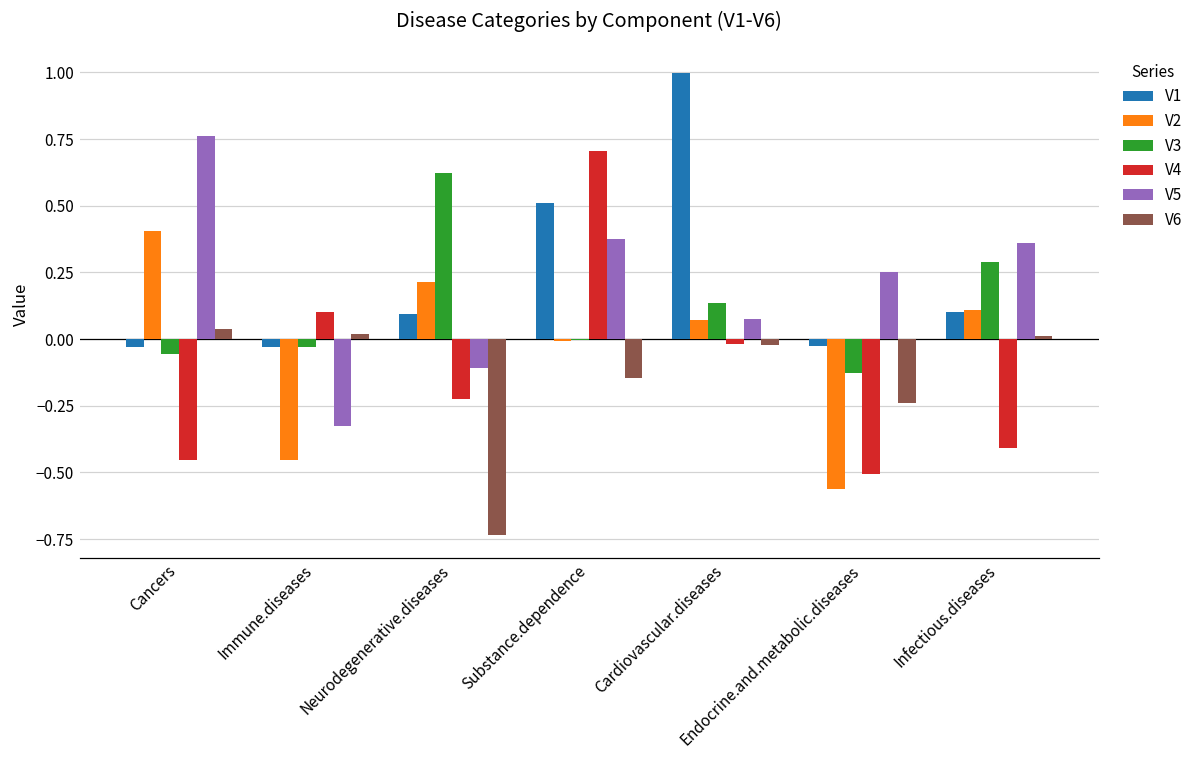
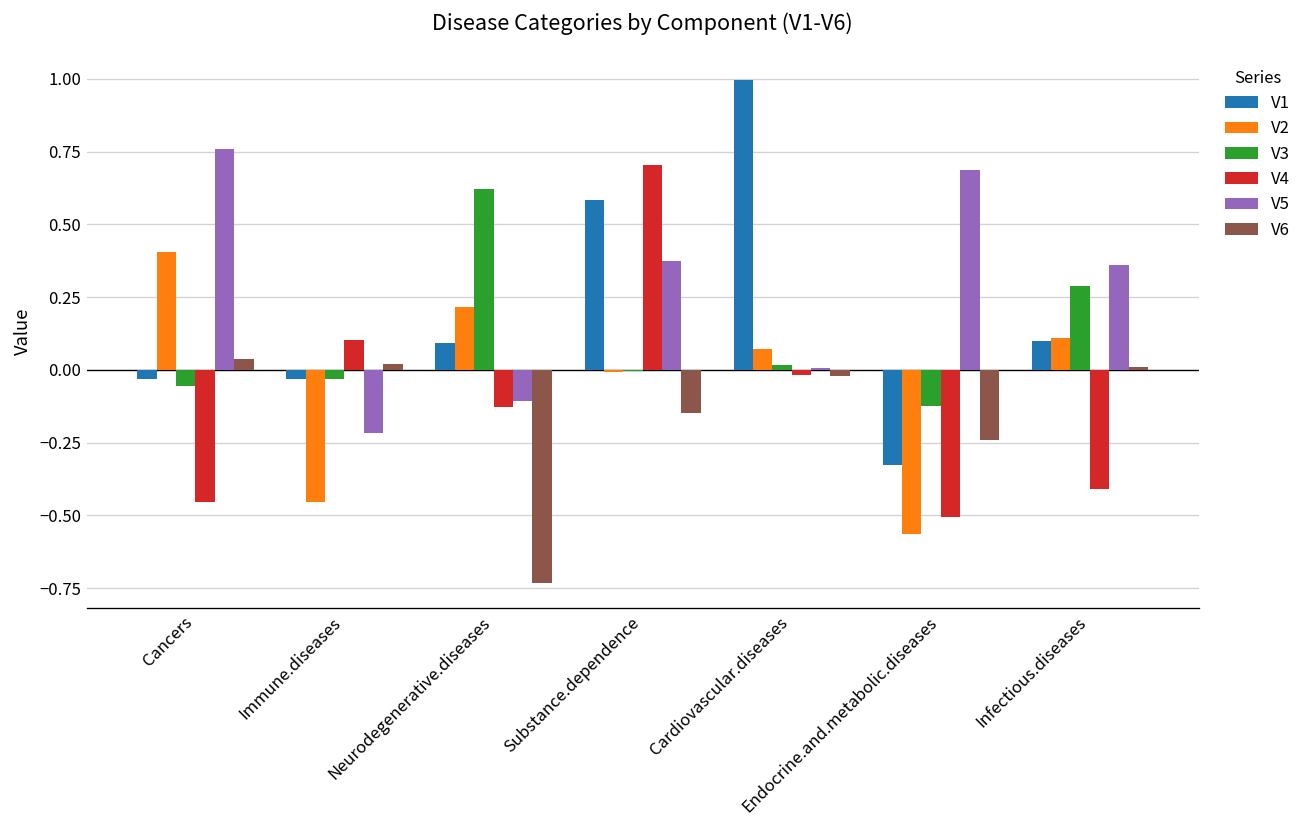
V5, Immune.diseases: -0.32 -> -0.22
V4, Neurodegenerative.diseases: -0.23 -> -0.13
V1, Substance.dependence: 0.51 -> 0.58
V3, Cardiovascular.diseases: 0.14 -> 0.02
V5, Cardiovascular.diseases: 0.08 -> 0.01
V1, Endocrine.and.metabolic.diseases: -0.03 -> -0.33
V5, Endocrine.and.metabolic.diseases: 0.25 -> 0.69
